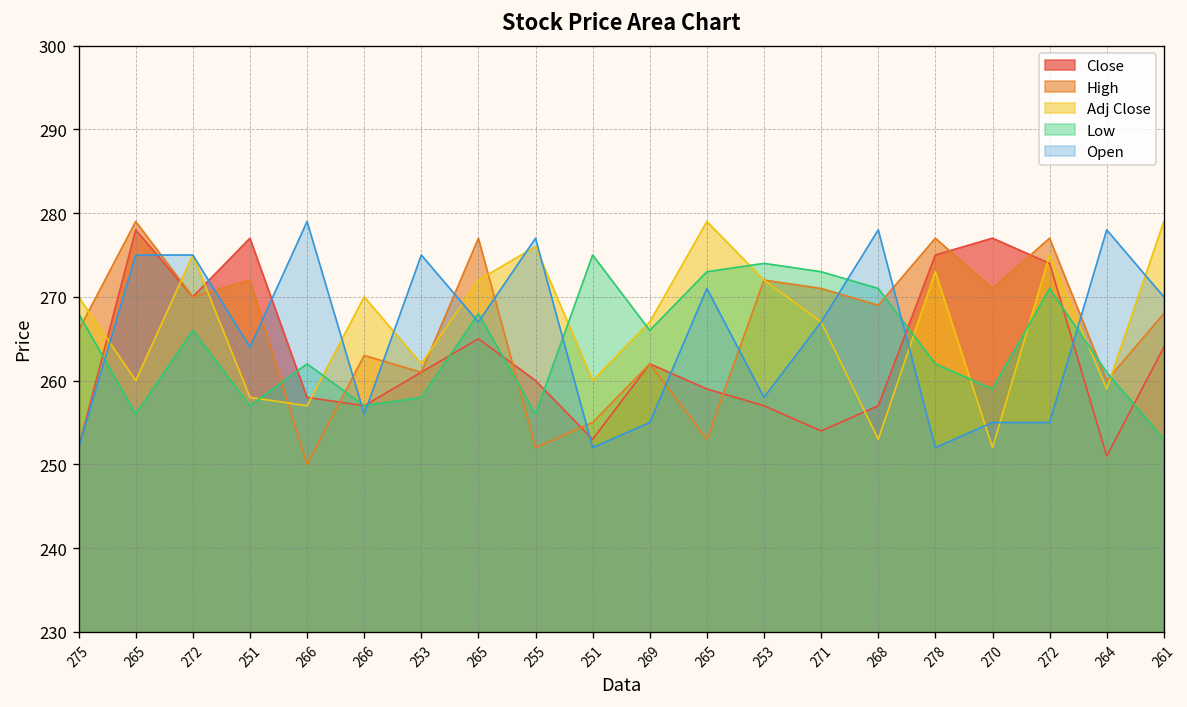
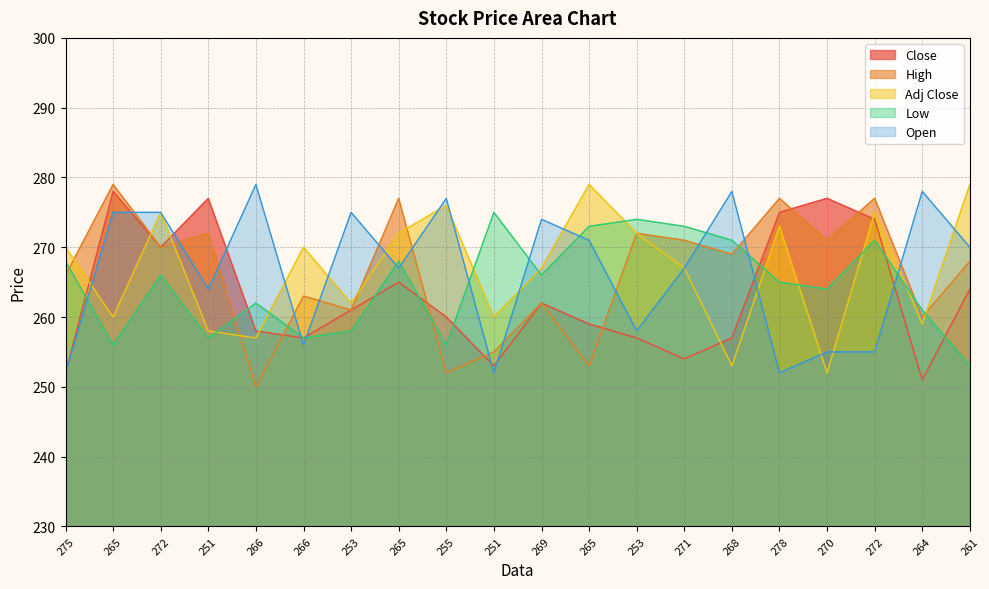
Open, 269: 255 -> 274
Low, 278: 262 -> 265
Low, 270: 259 -> 264
